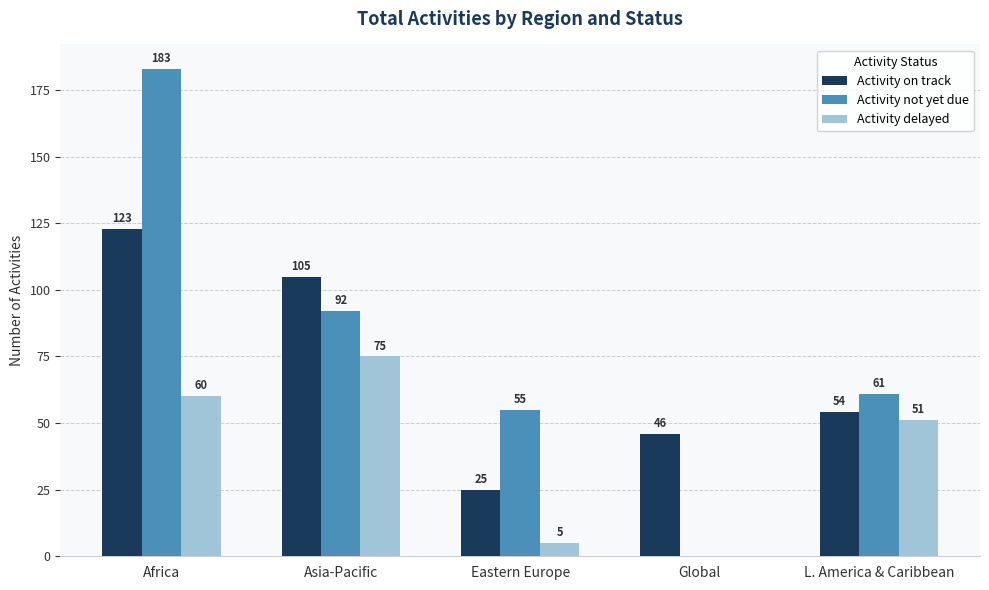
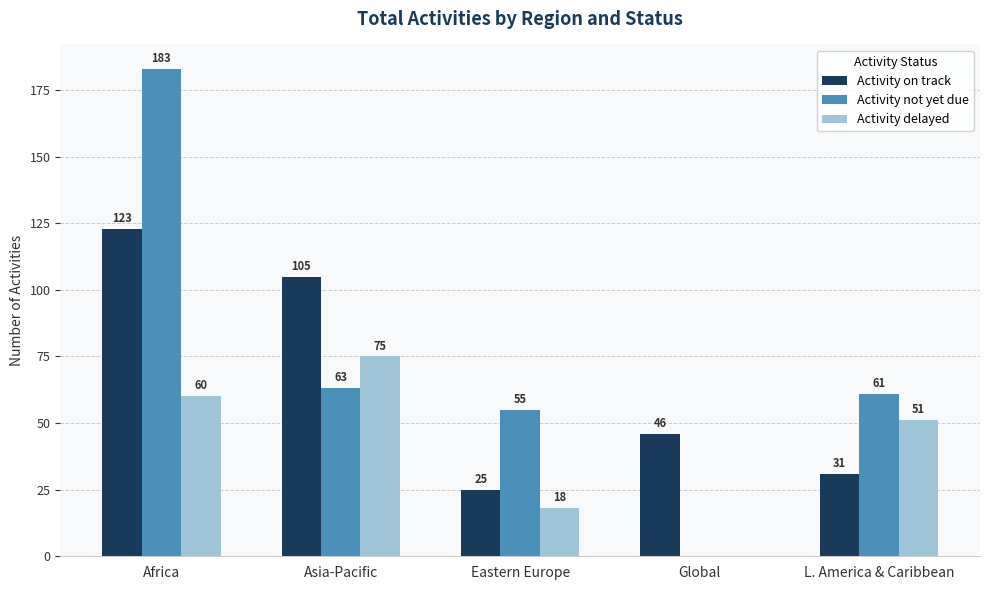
Activity not yet due, Asia-Pacific: 92 -> 63
Activity delayed, Eastern Europe: 5 -> 18
Activity on track, L. America & Caribbean: 54 -> 31
